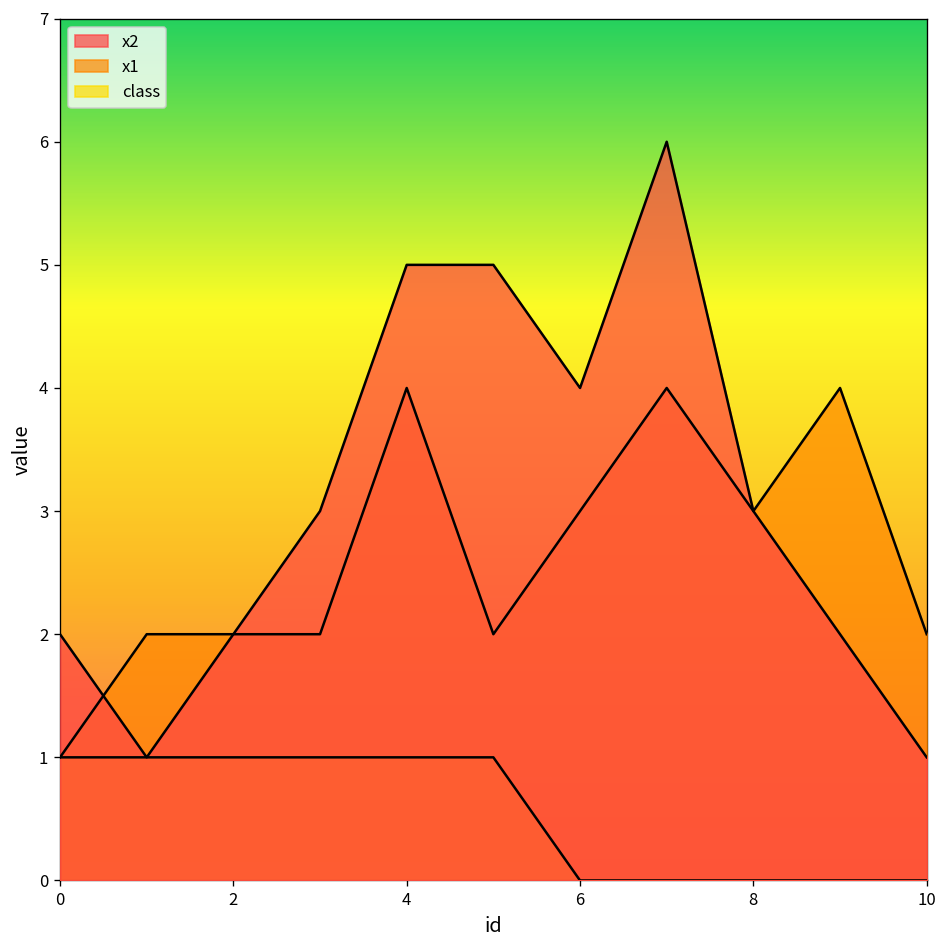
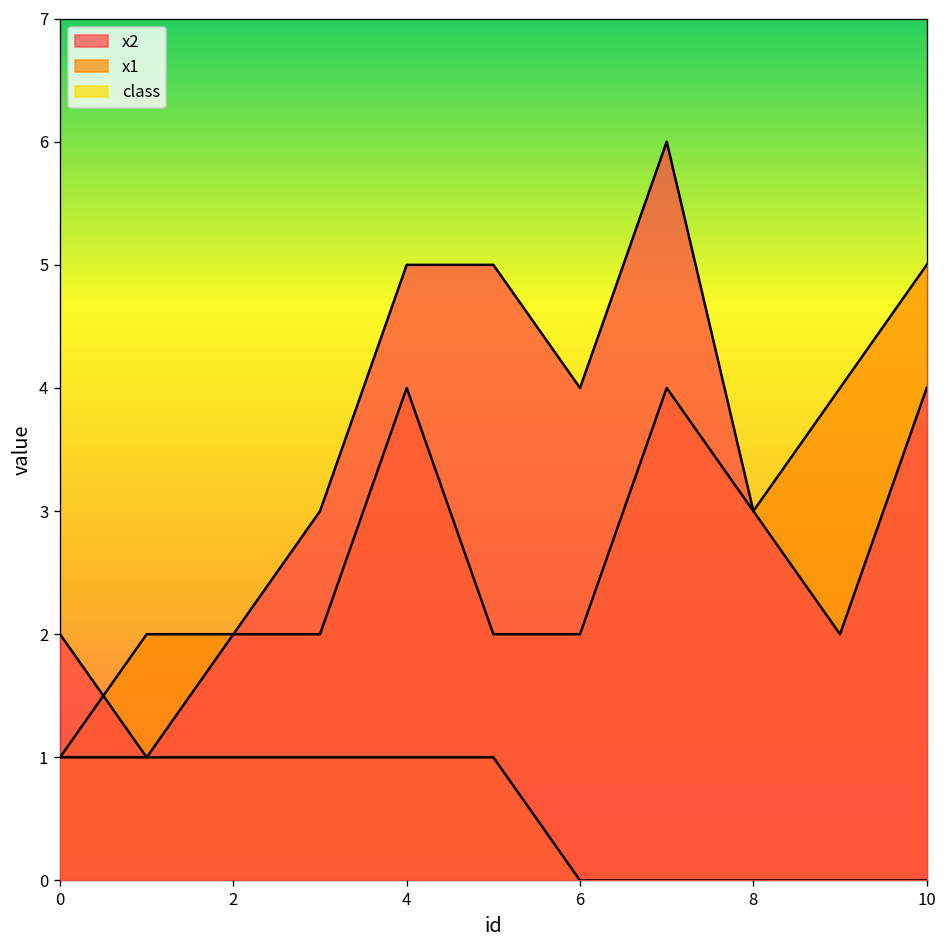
x1, 6: 3 -> 2
x1, 10: 2 -> 5
x2, 10: 1 -> 4
